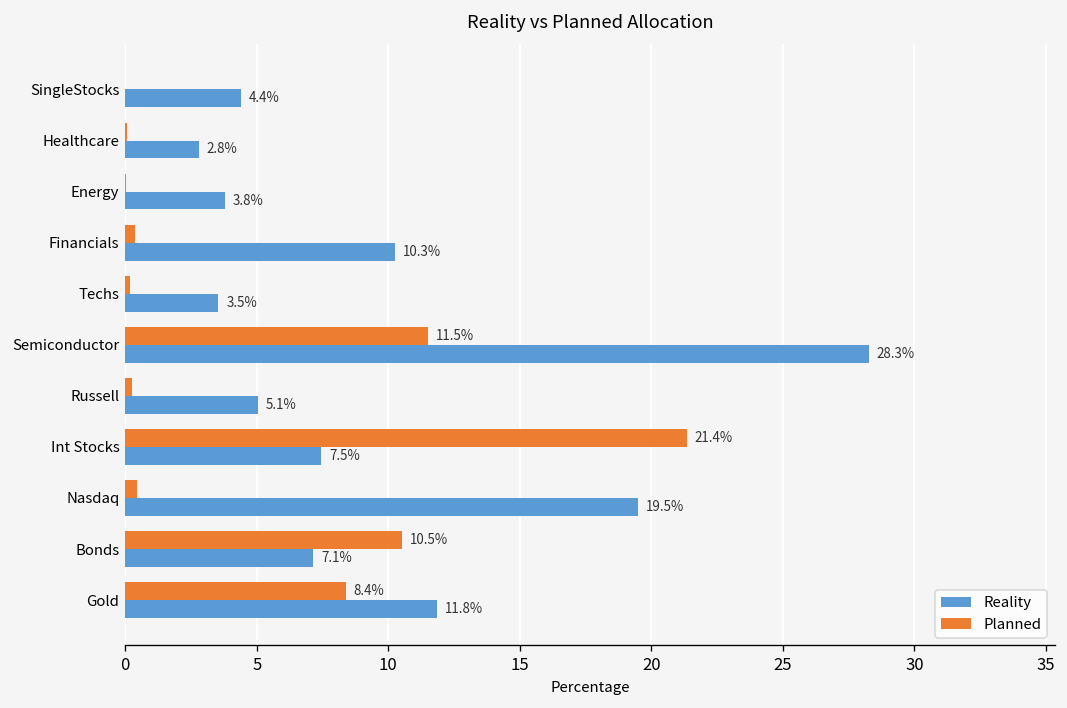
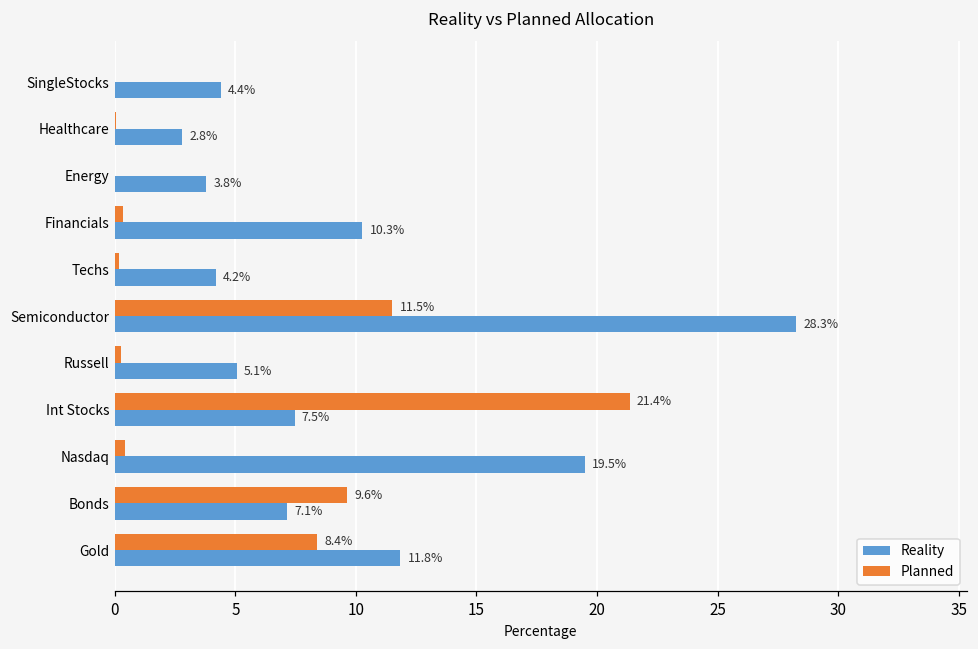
Reality, Techs: 3.5% -> 4.2%
Planned, Bonds: 10.5% -> 9.6%
